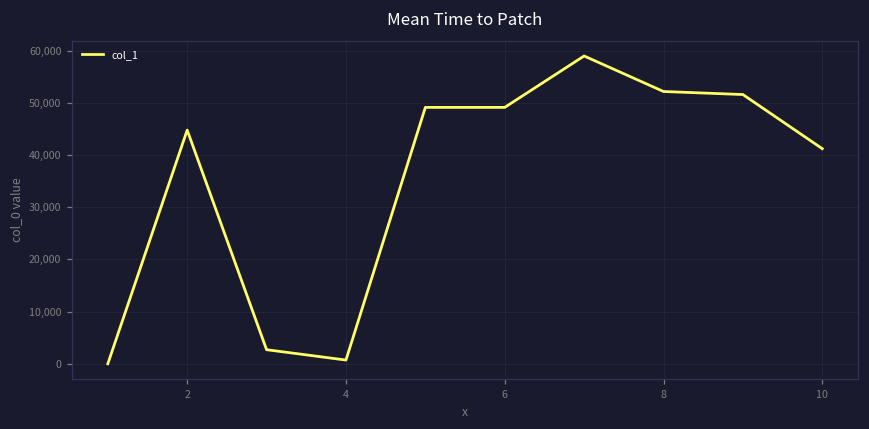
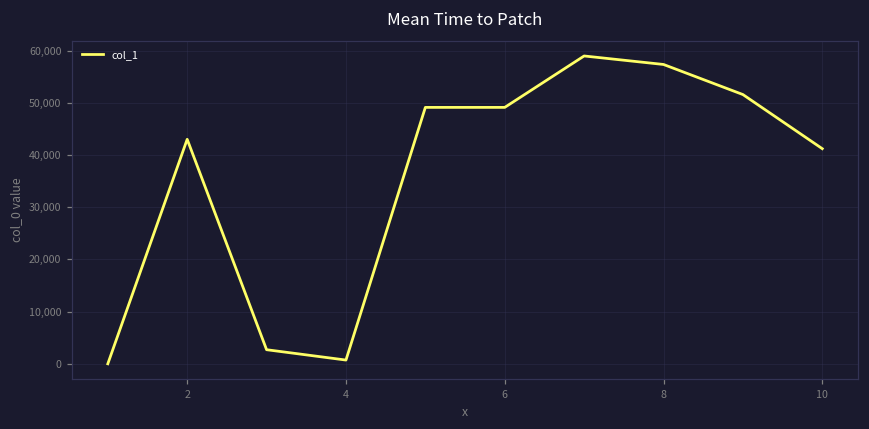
2: 45,000 -> 43,000
8: 52,000 -> 57,000
